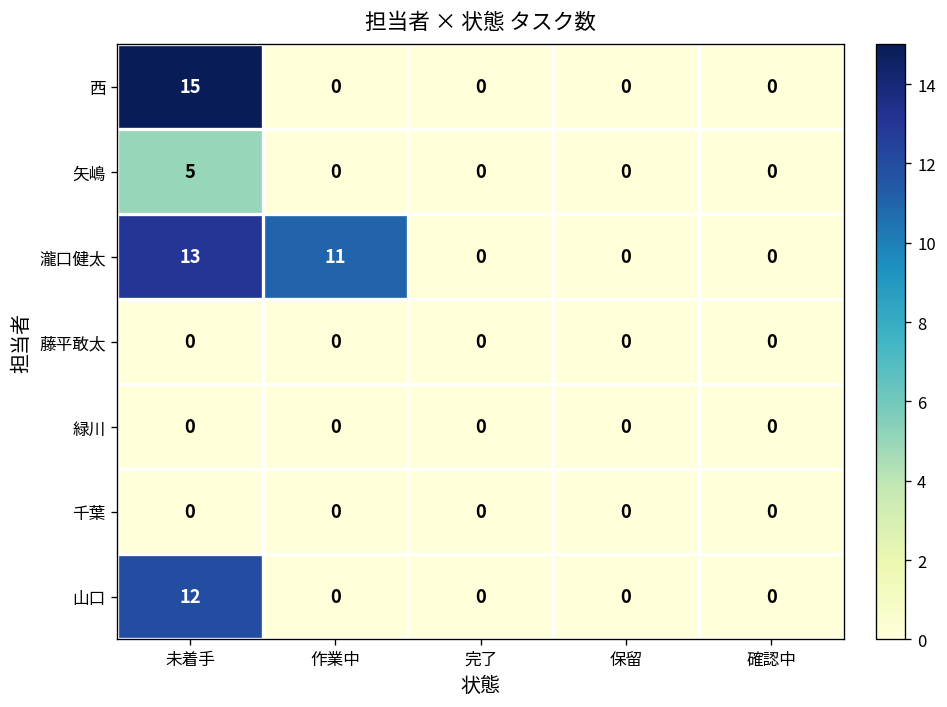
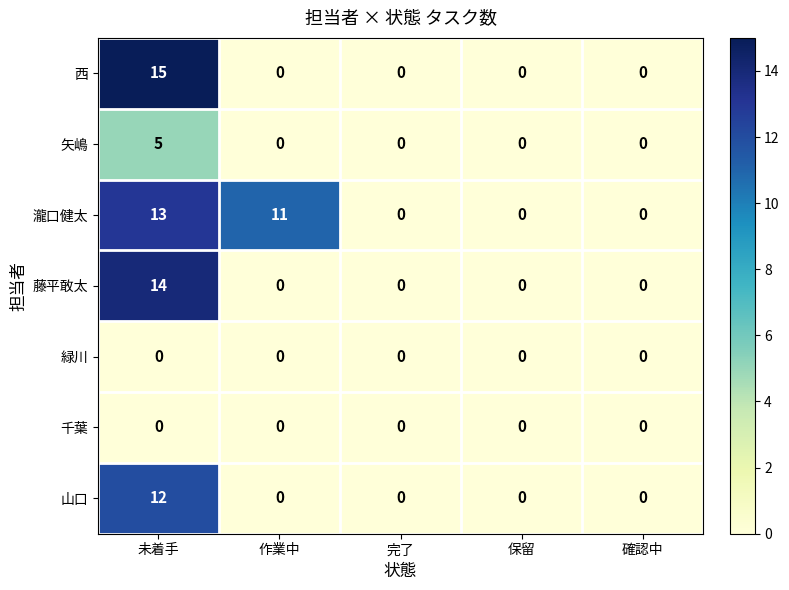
藤平敢太, 未着手: 0 -> 14
